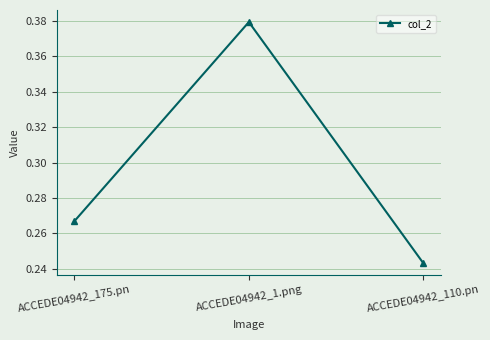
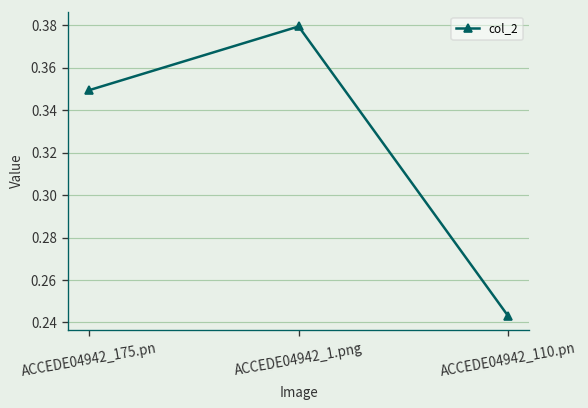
ACCEDE04942_175.pn: 0.267 -> 0.349
